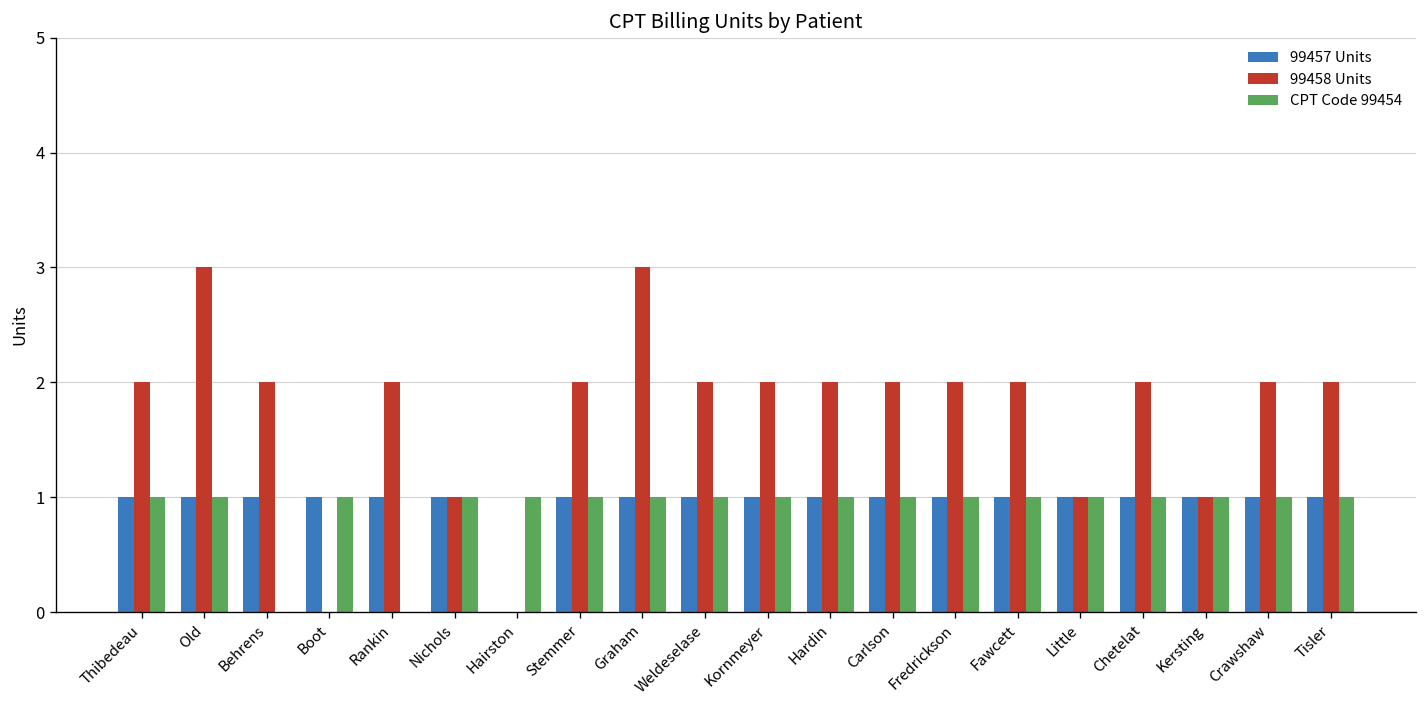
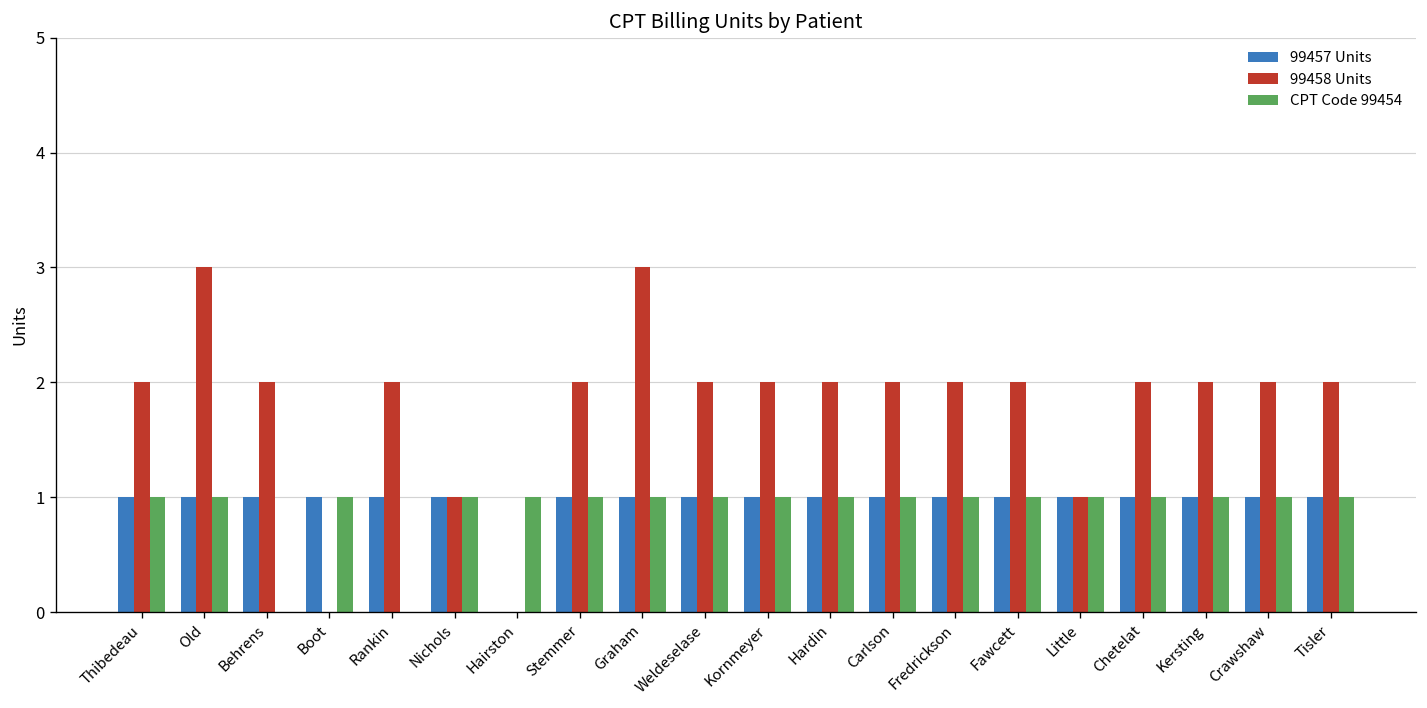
99458 Units, Kersting: 1 -> 2
